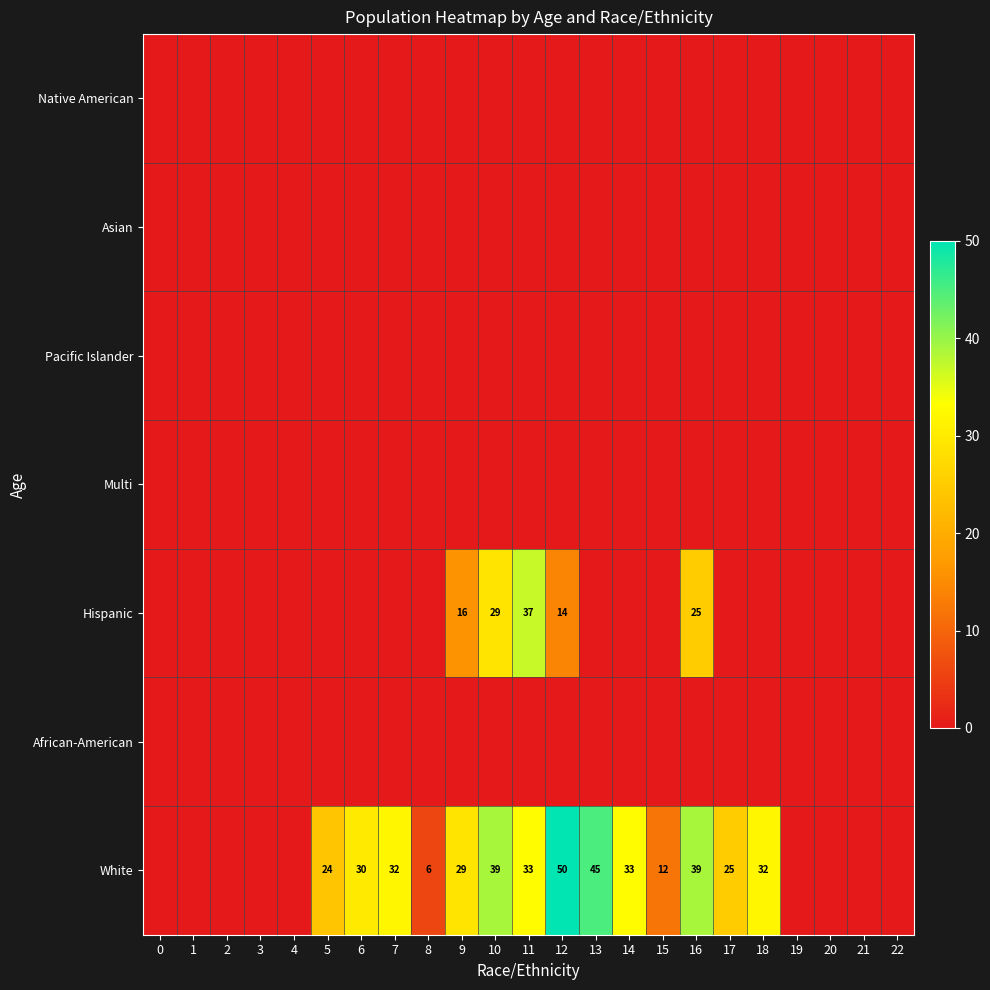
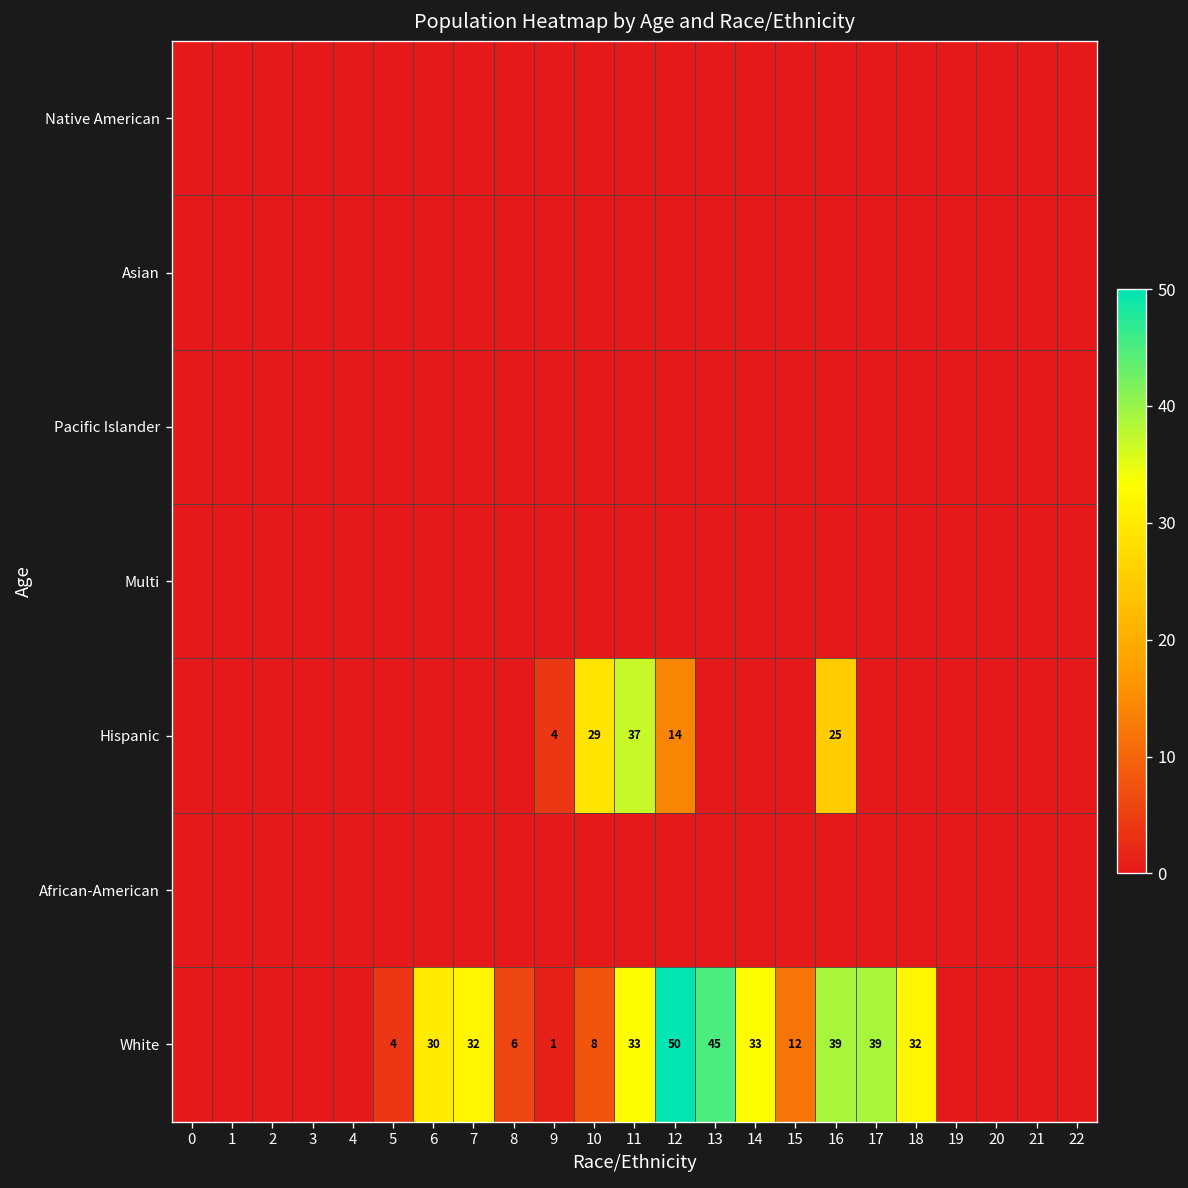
Hispanic, 9: 16 -> 4
White, 5: 24 -> 4
White, 9: 29 -> 1
White, 10: 39 -> 8
White, 17: 25 -> 39
